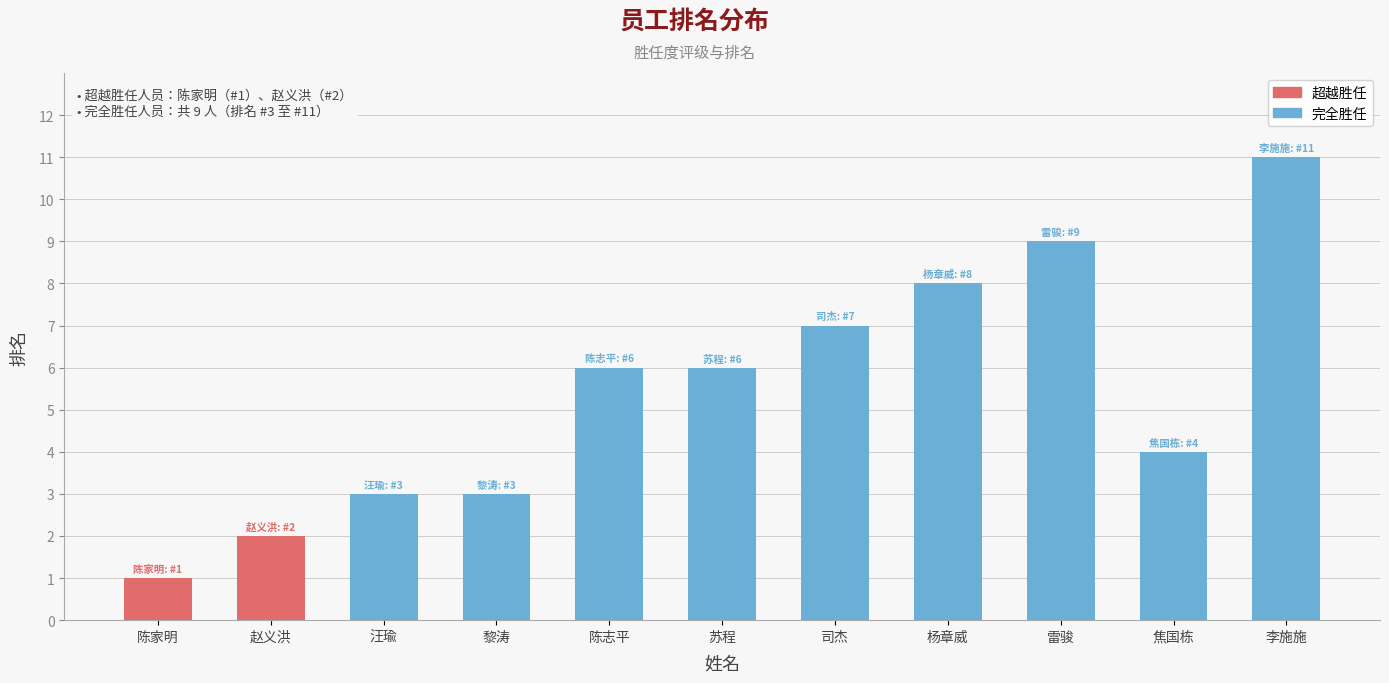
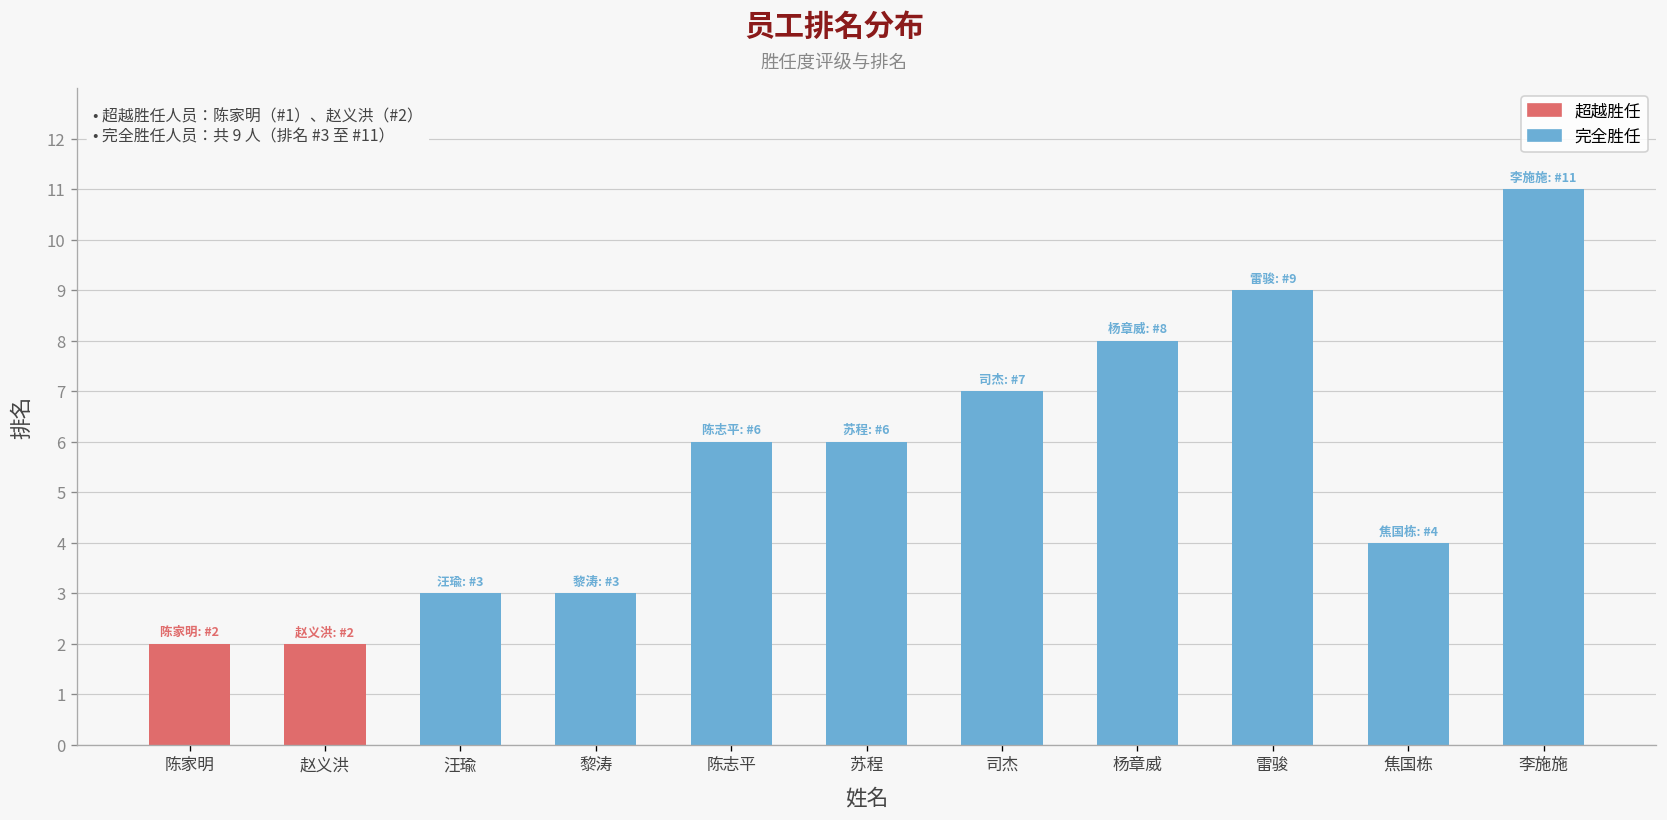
陈家明: 1 -> 2
